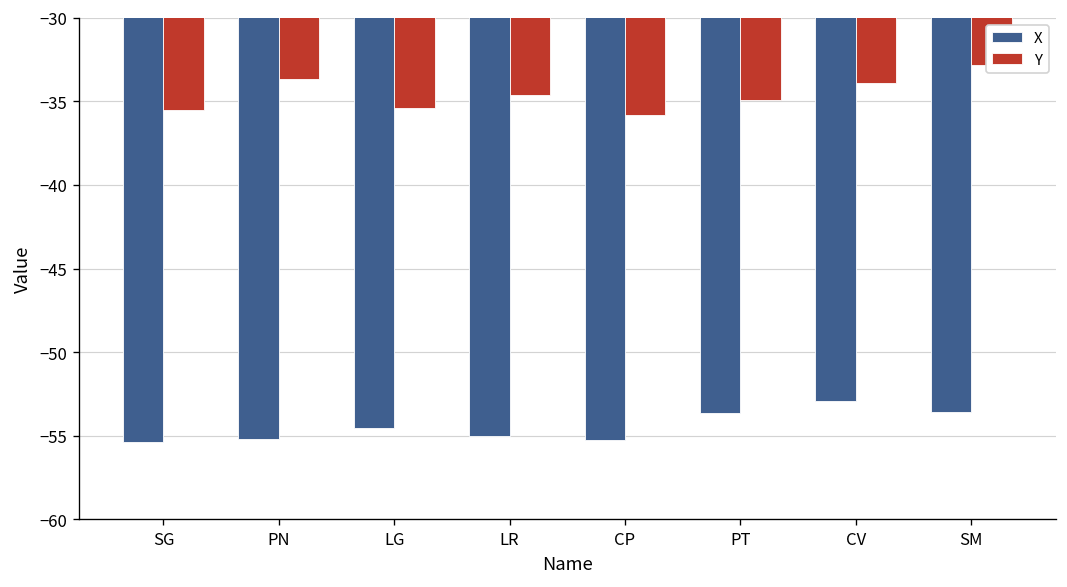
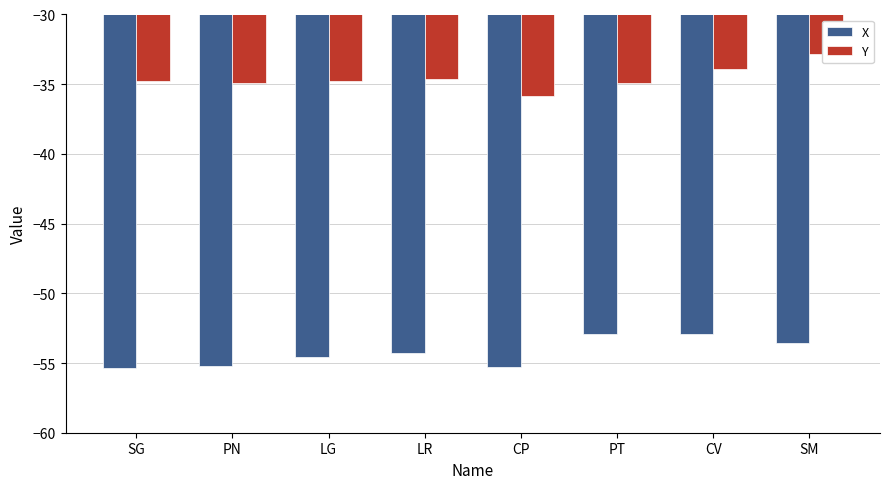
Y, SG: -35.5 -> -34.8
Y, PN: -33.7 -> -34.9
Y, LG: -35.4 -> -34.8
X, LR: -55.0 -> -54.3
X, PT: -53.6 -> -52.9
